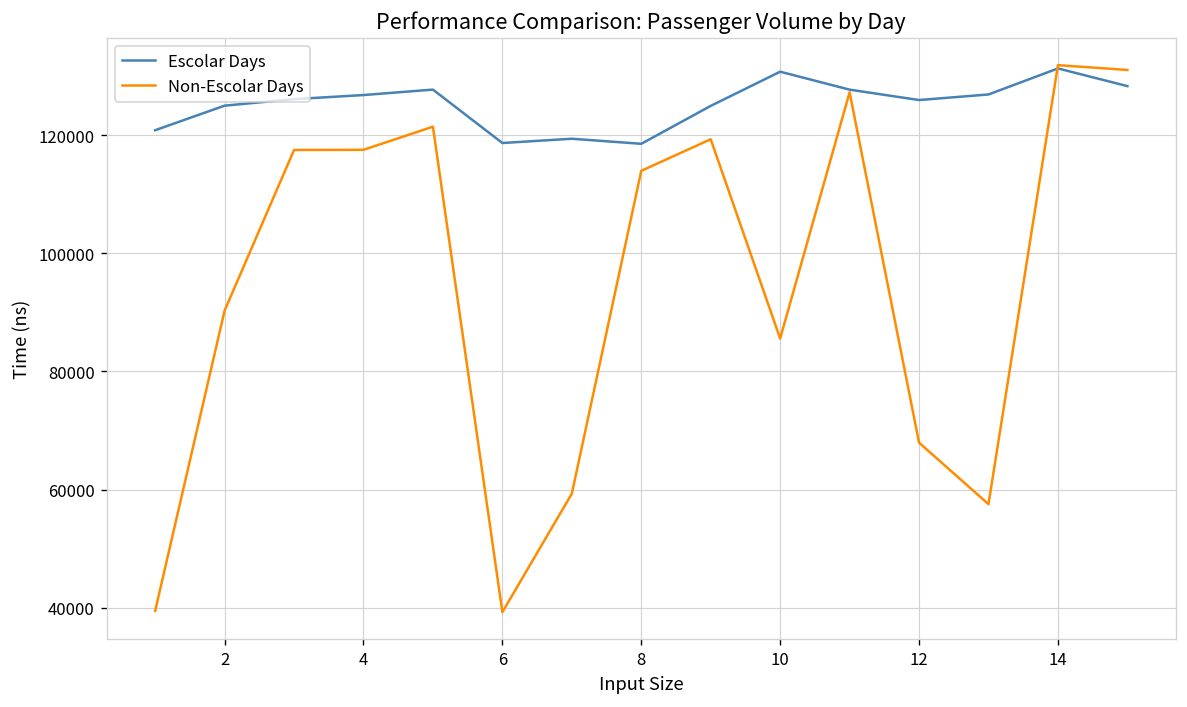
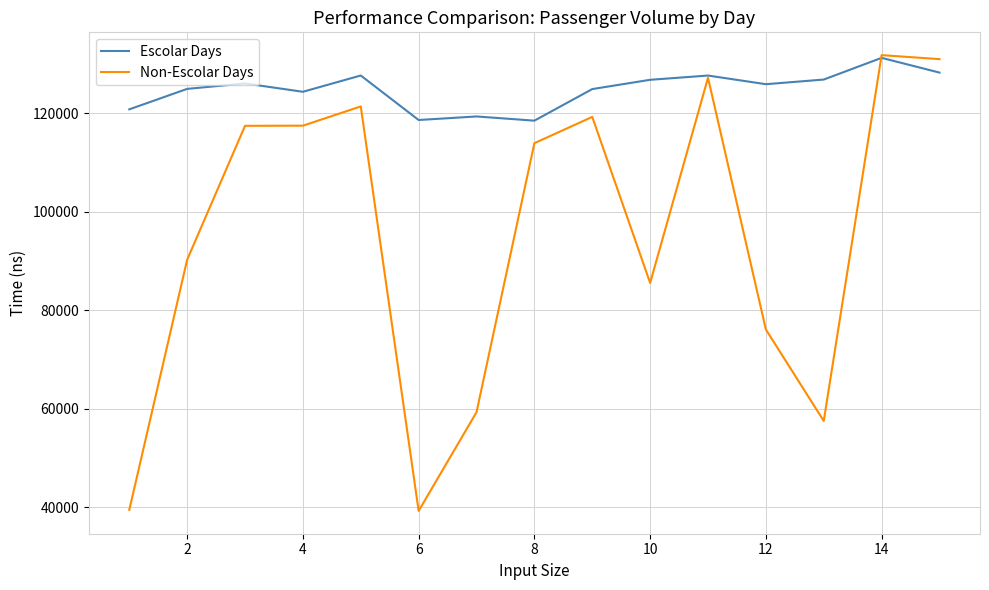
Escolar Days, 4: 127000 -> 124000
Escolar Days, 10: 131000 -> 127000
Non-Escolar Days, 12: 68000 -> 76000
